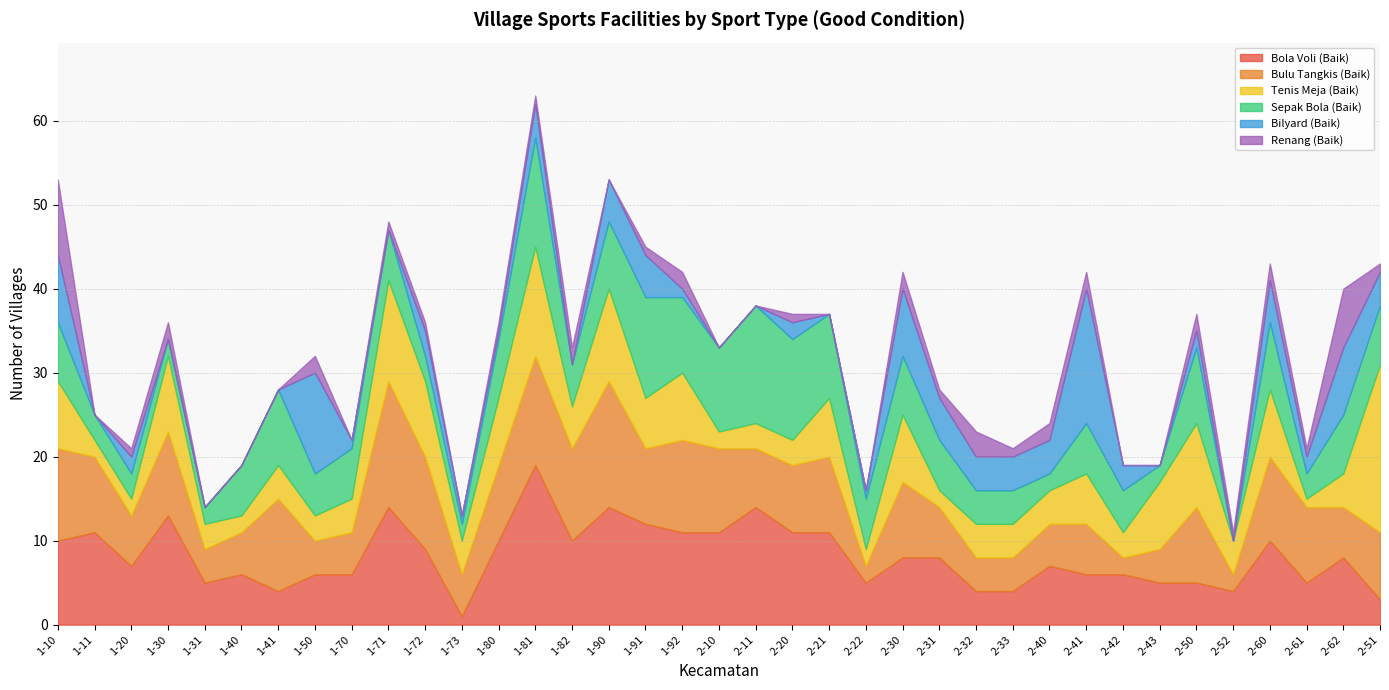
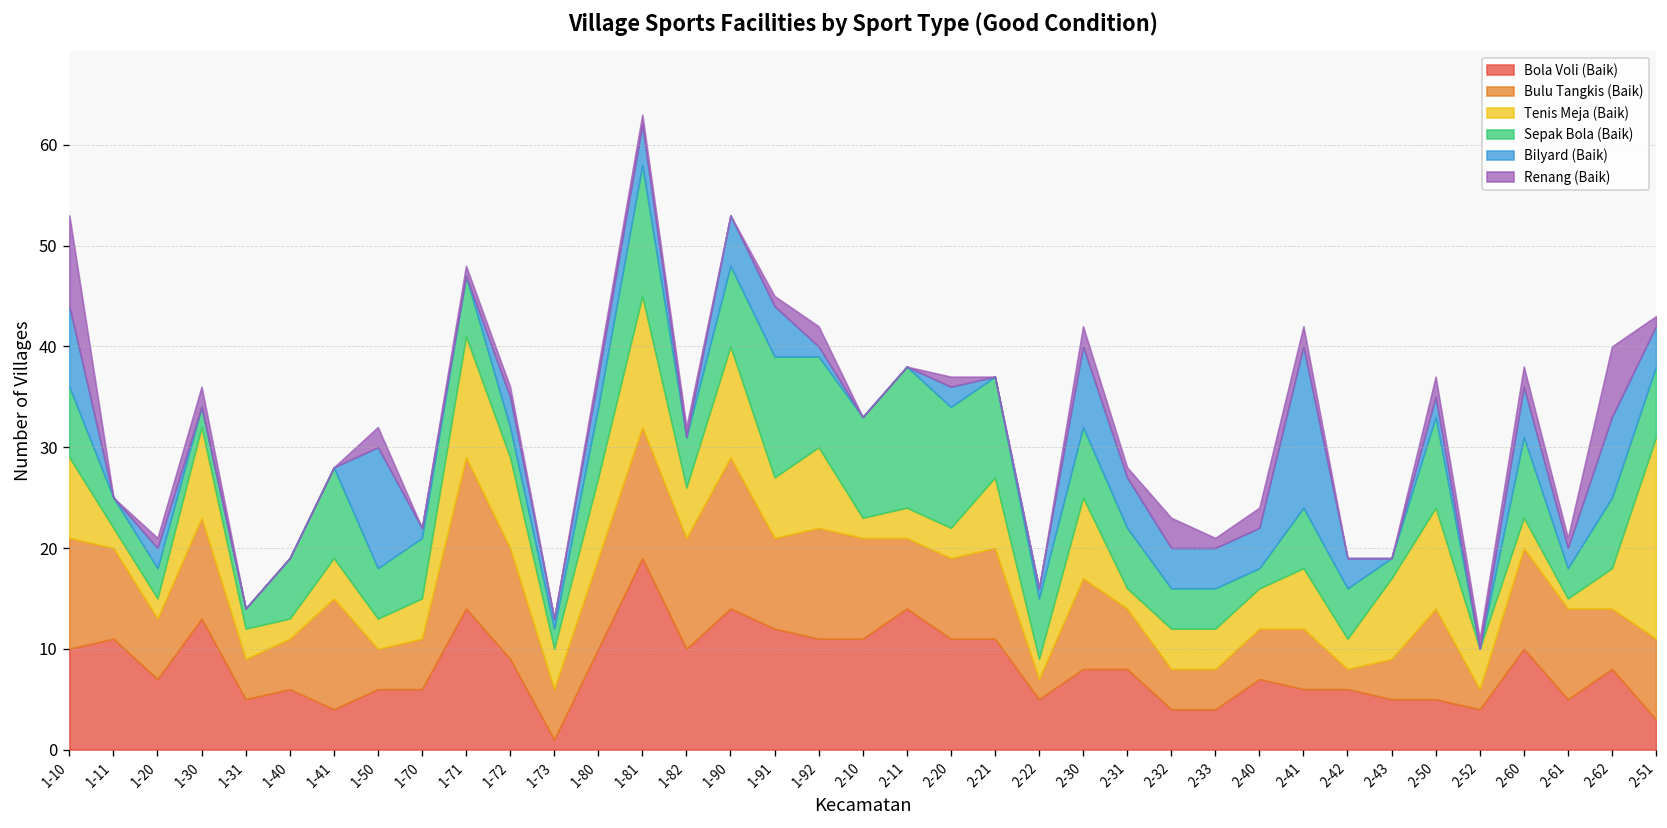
Bilyard (Baik), 1-80: 1 -> 3
Renang (Baik), 1-82: 2 -> 1
Tenis Meja (Baik), 2-60: 8 -> 3
